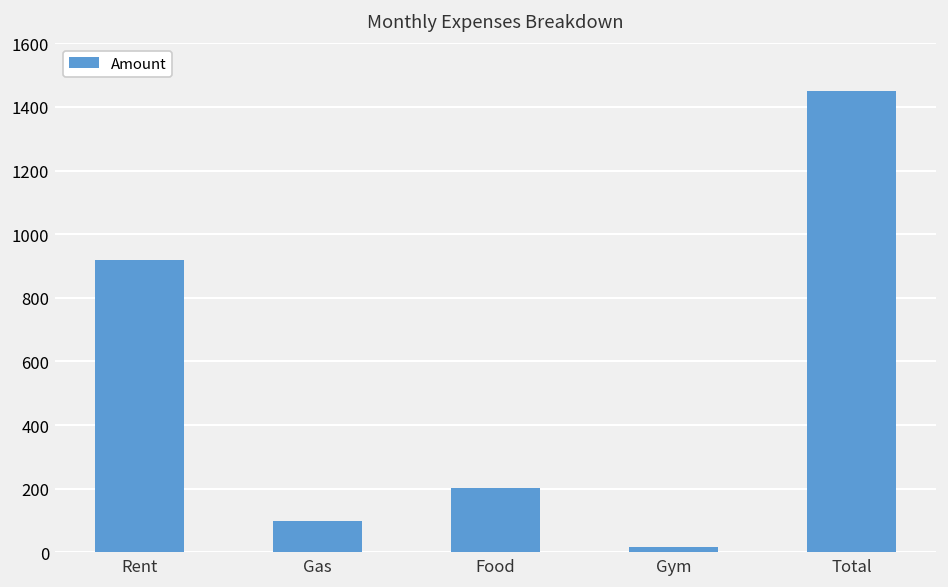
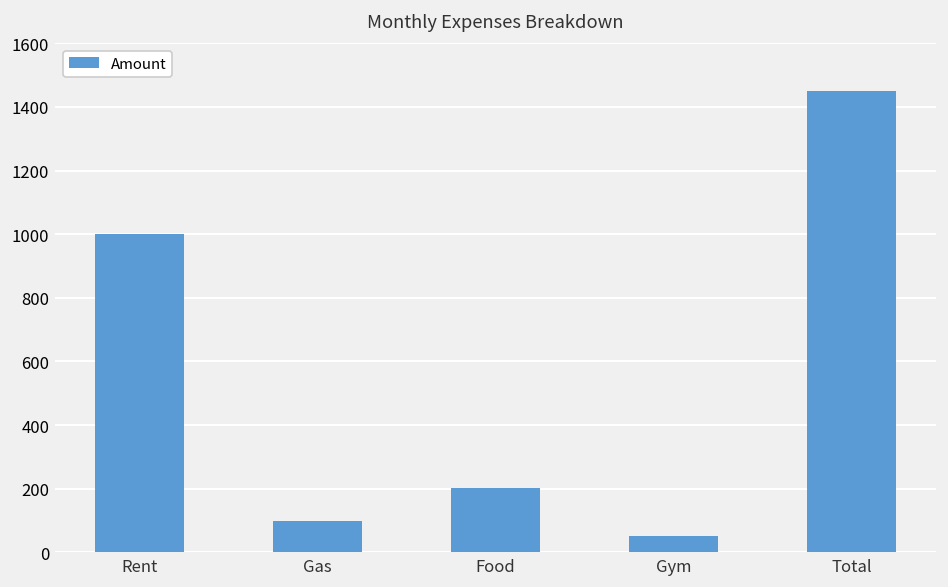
Rent: 920 -> 1000
Gym: 20 -> 50
